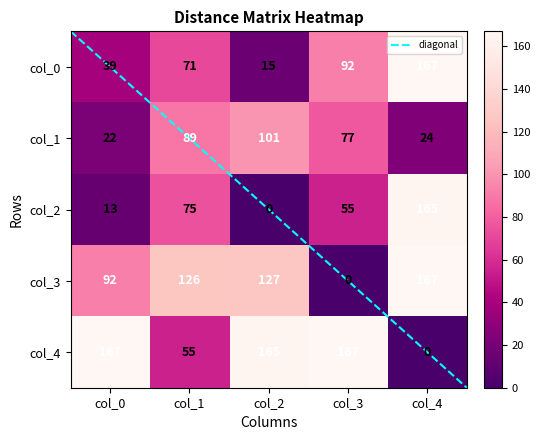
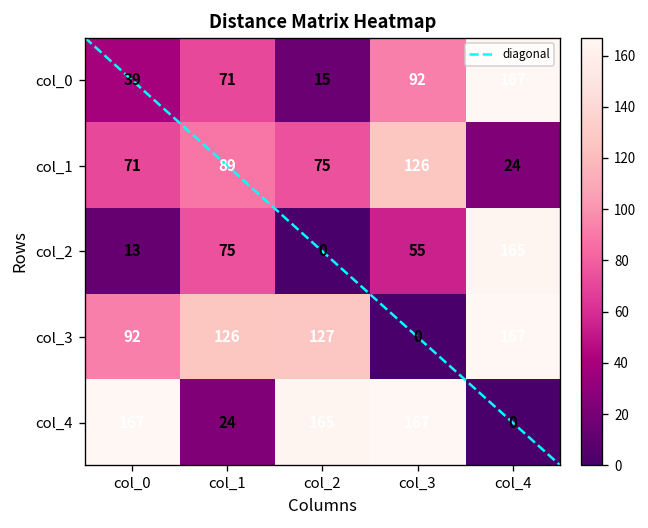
col_1, col_0: 22 -> 71
col_1, col_2: 101 -> 75
col_1, col_3: 77 -> 126
col_4, col_1: 55 -> 24
